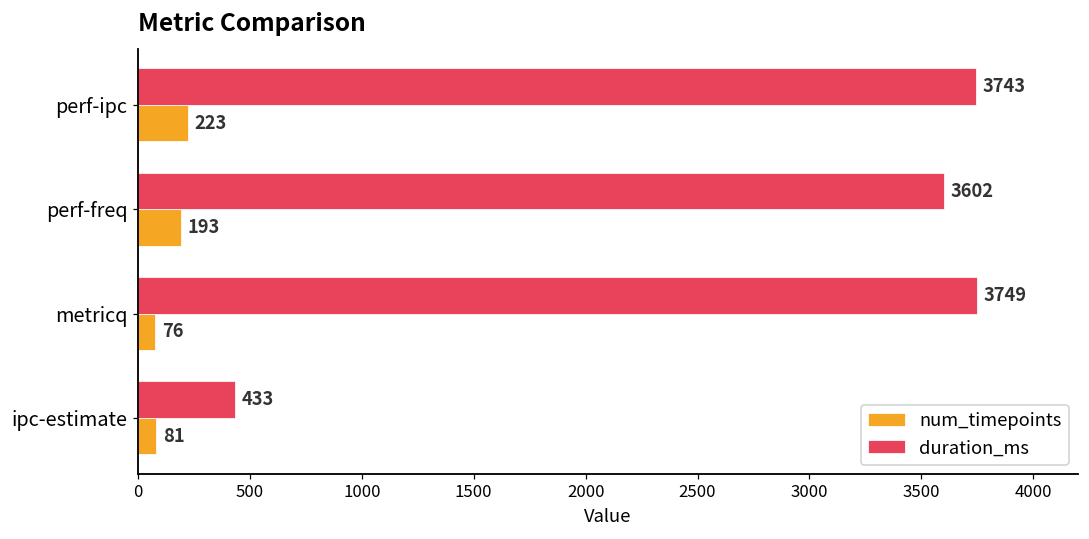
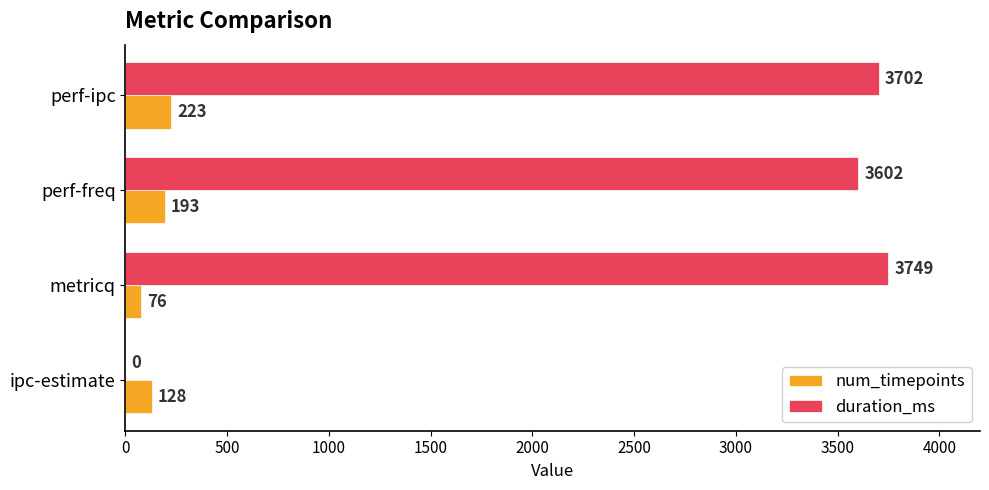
duration_ms, perf-ipc: 3743 -> 3702
duration_ms, ipc-estimate: 433 -> 0
num_timepoints, ipc-estimate: 81 -> 128
